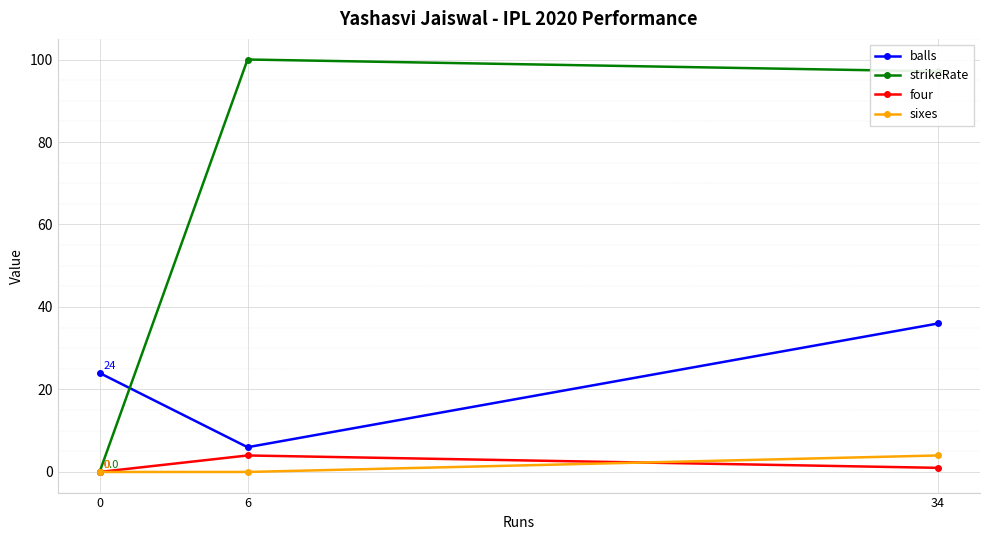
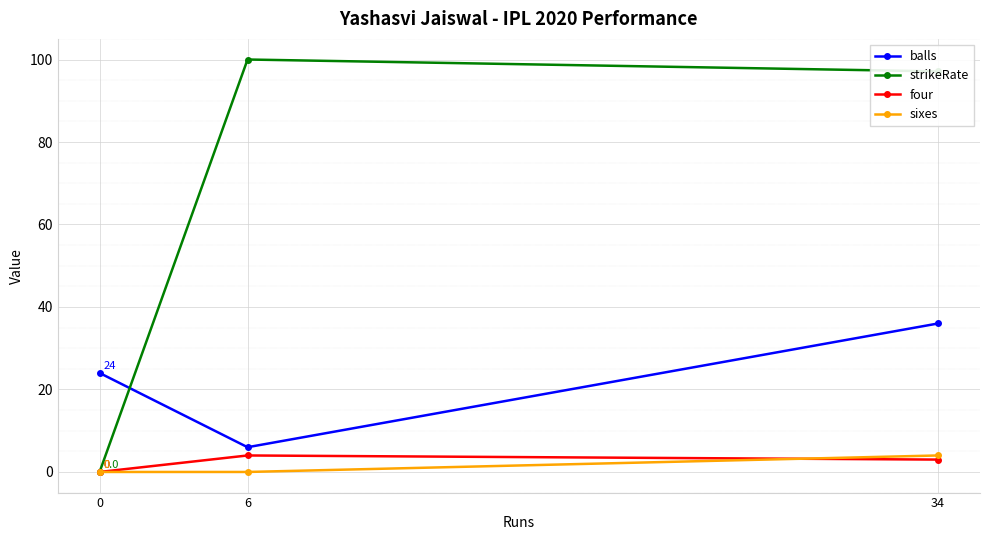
four, 34: 1 -> 3
